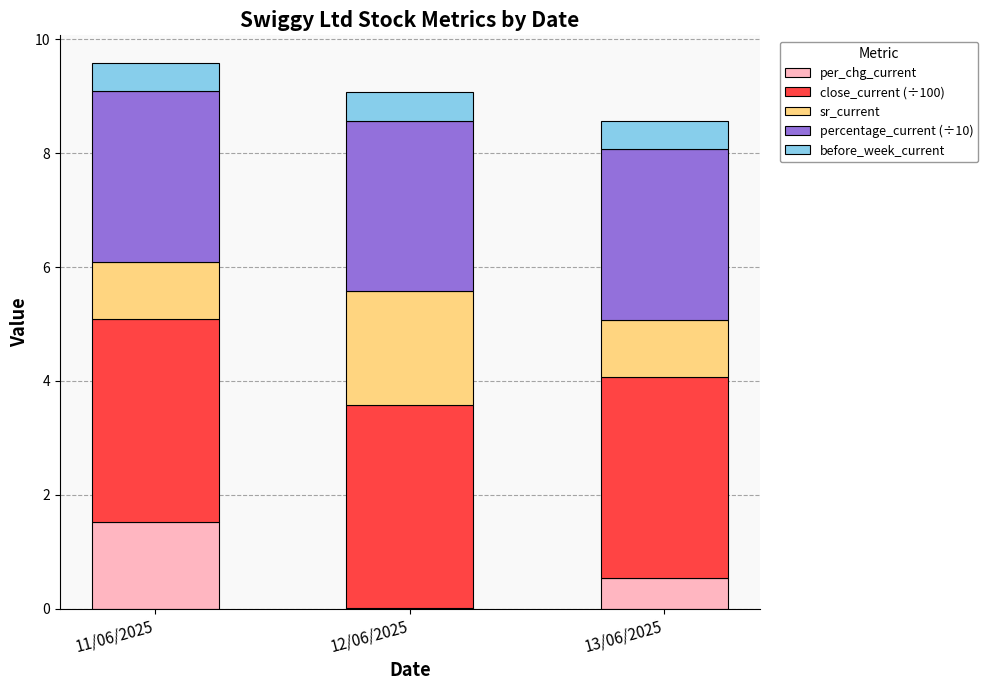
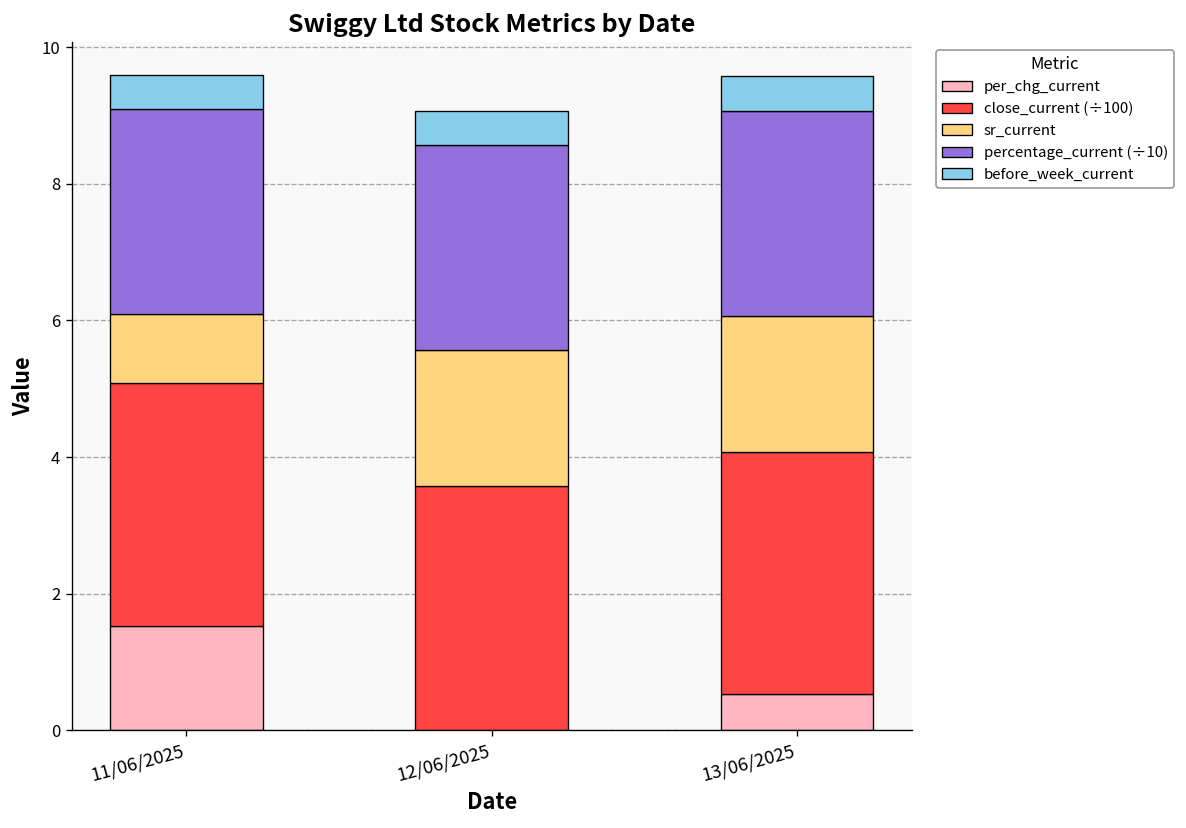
sr_current, 13/06/2025: 1 -> 2
